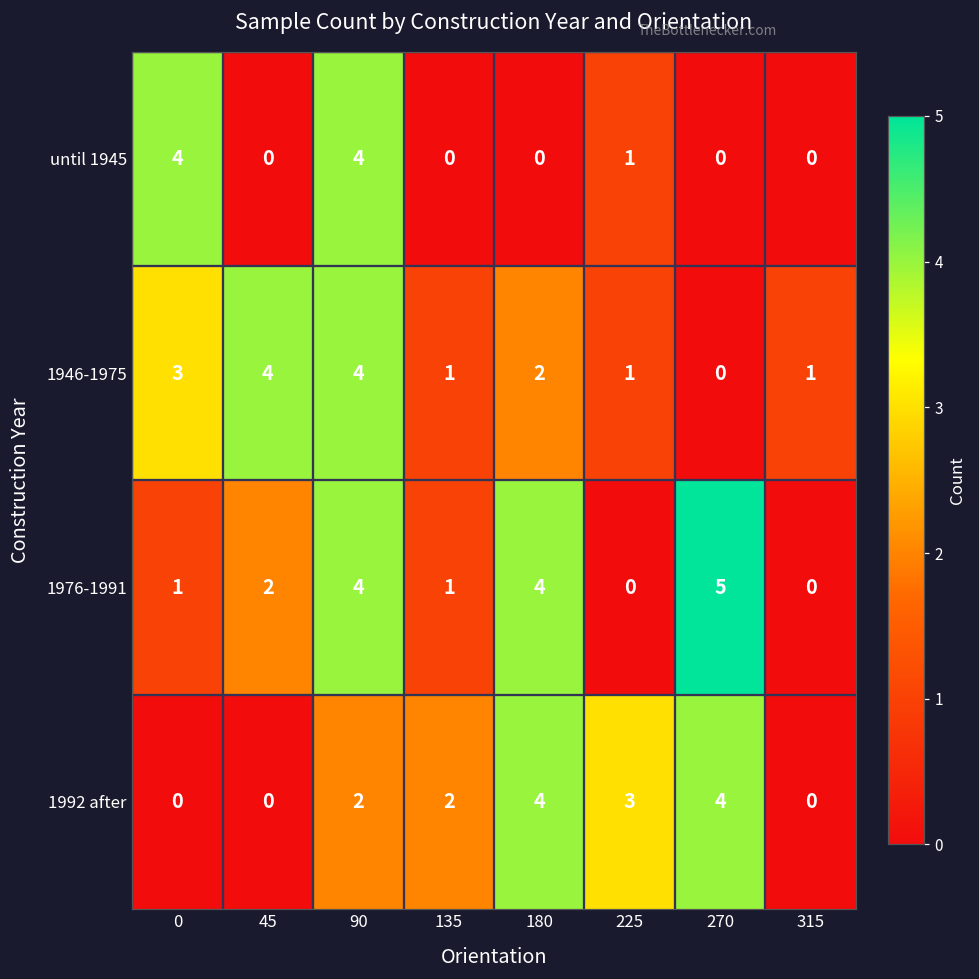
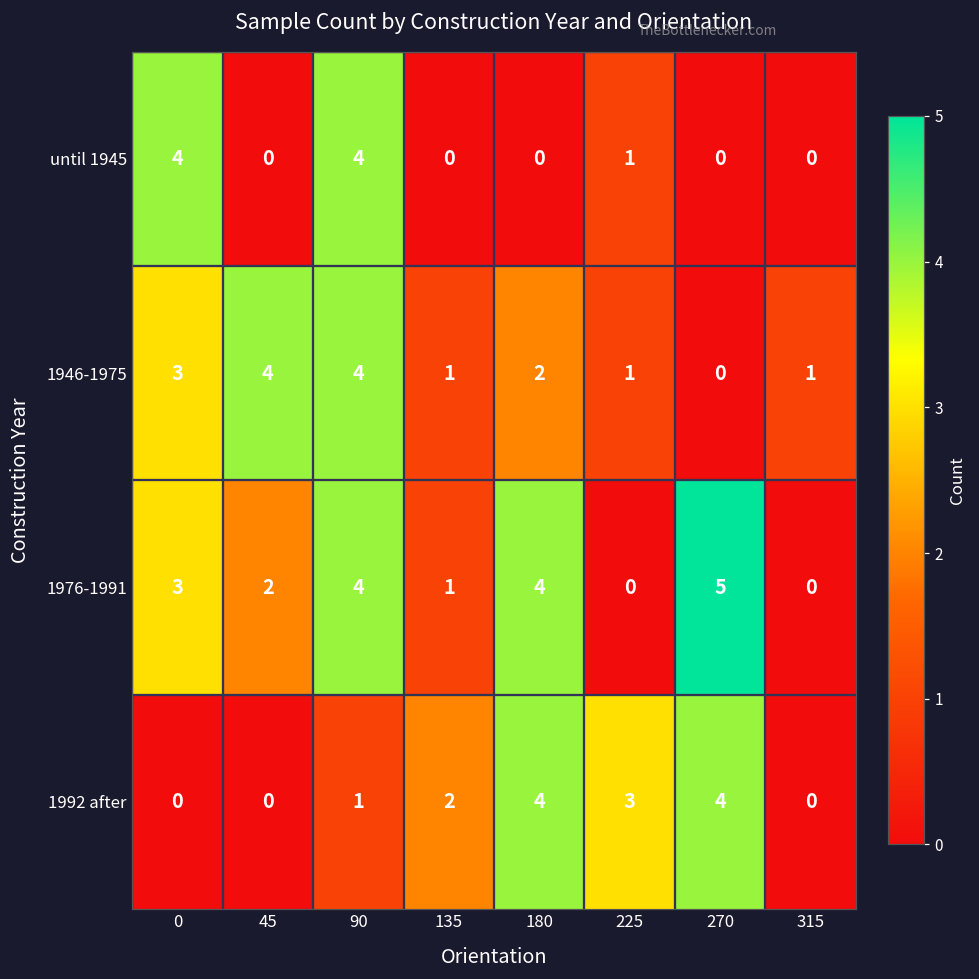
1976-1991, 0: 1 -> 3
1992 after, 90: 2 -> 1
